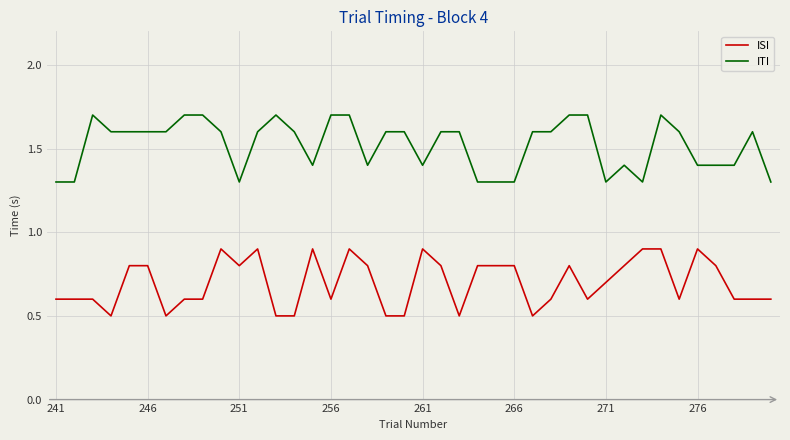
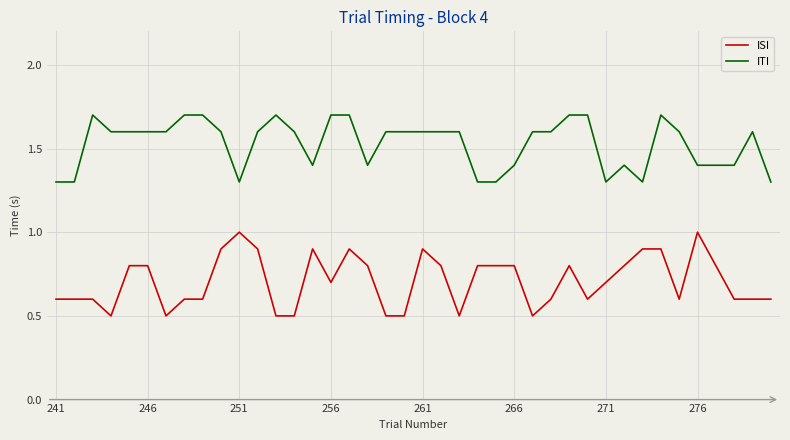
ISI, 251: 0.8 -> 1.0
ISI, 256: 0.6 -> 0.7
ITI, 261: 1.4 -> 1.6
ITI, 266: 1.3 -> 1.4
ISI, 276: 0.9 -> 1.0
